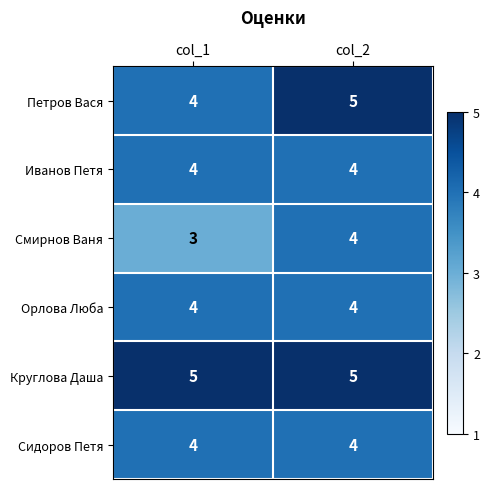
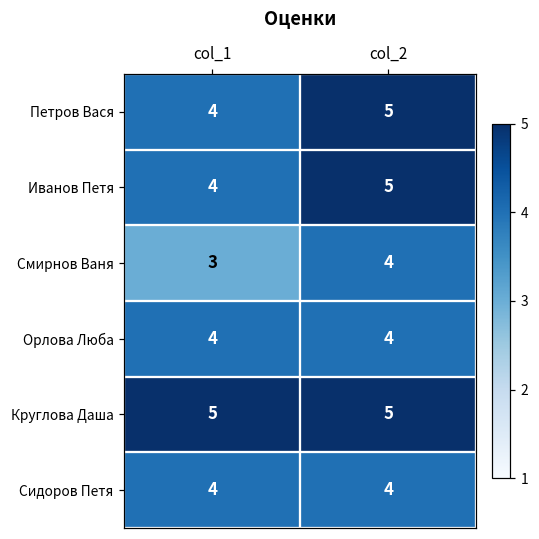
Иванов Петя, col_2: 4 -> 5
